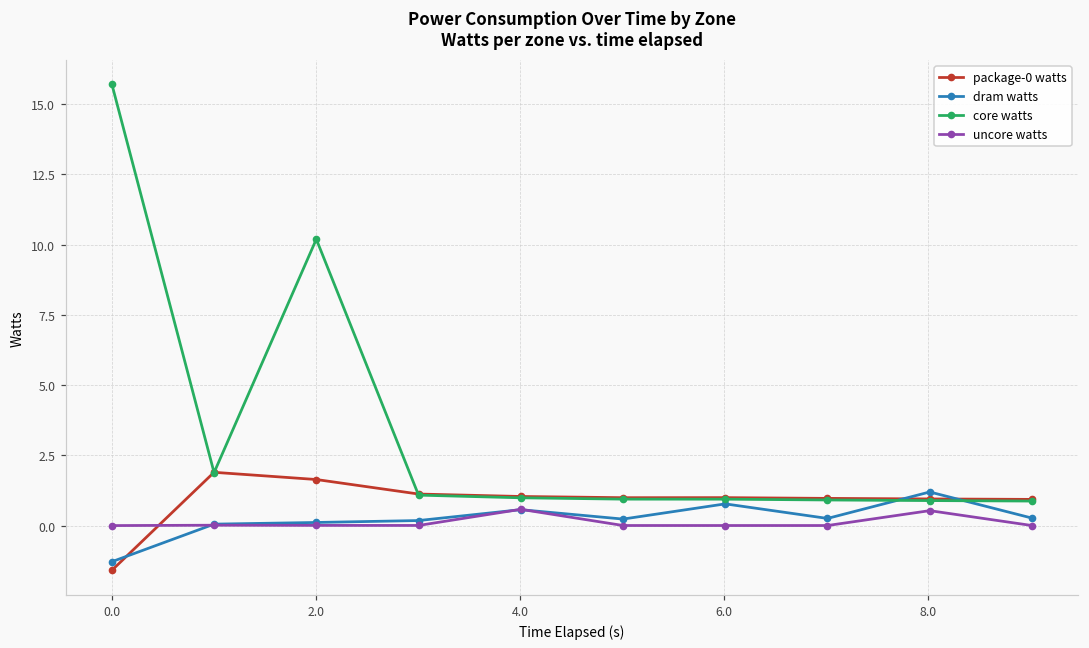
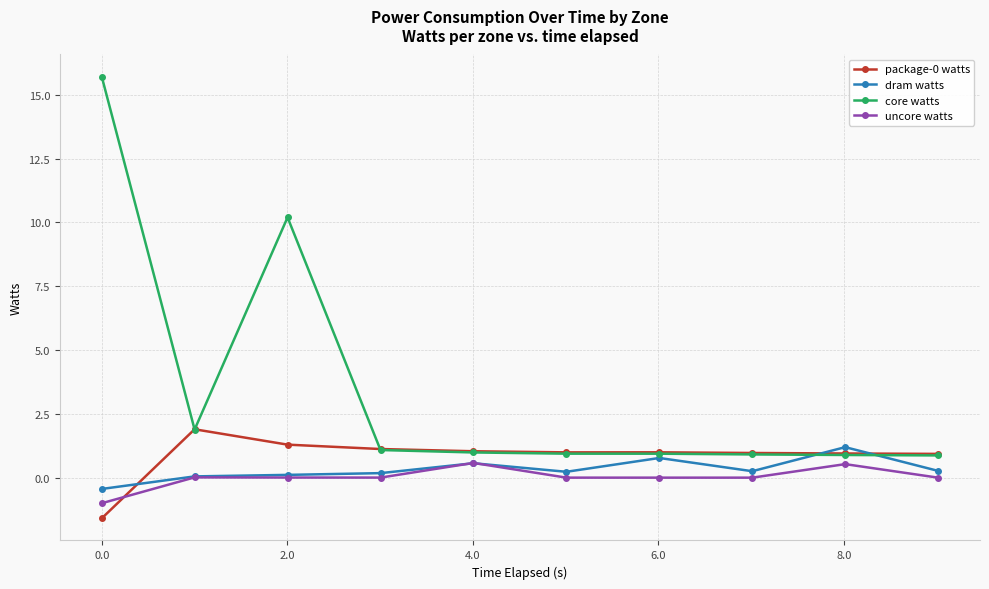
dram watts, 0.0: -1.3 -> -0.4
uncore watts, 0.0: 0 -> -1
package-0 watts, 2.0: 1.6 -> 1.3
